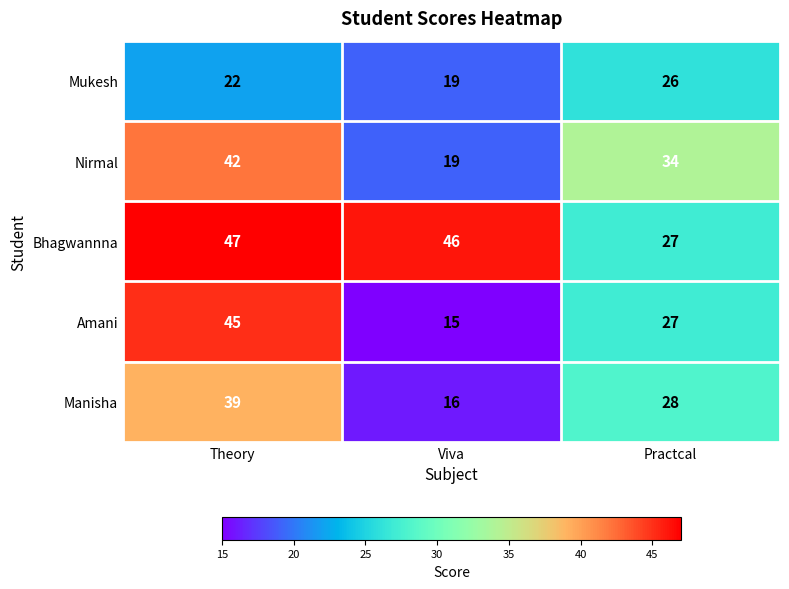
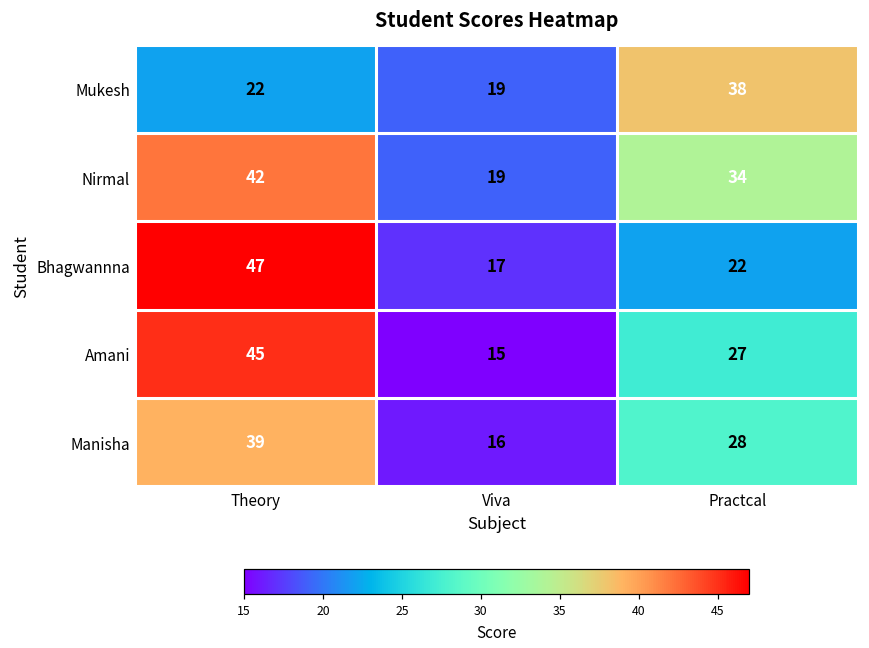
Mukesh, Practcal: 26 -> 38
Bhagwannna, Viva: 46 -> 17
Bhagwannna, Practcal: 27 -> 22
